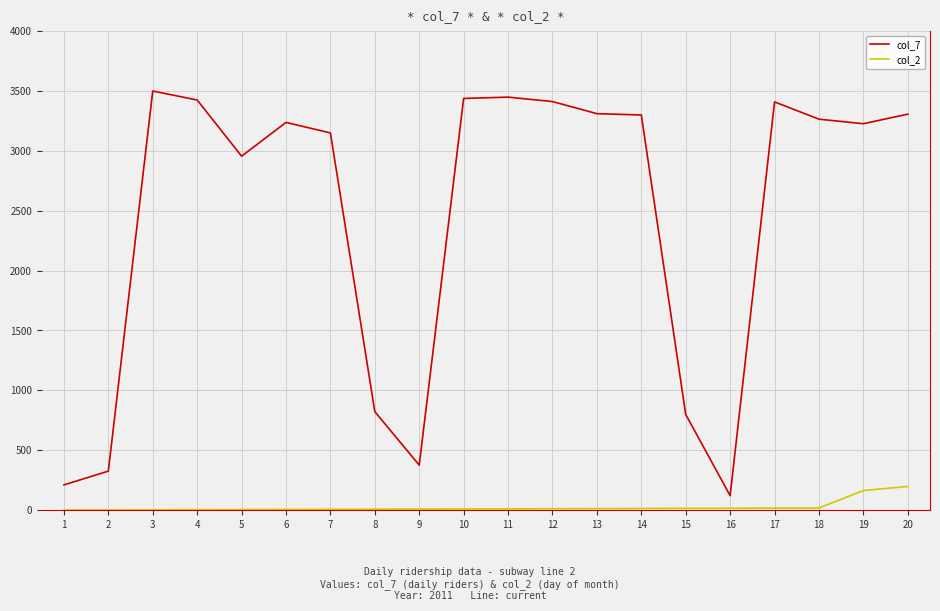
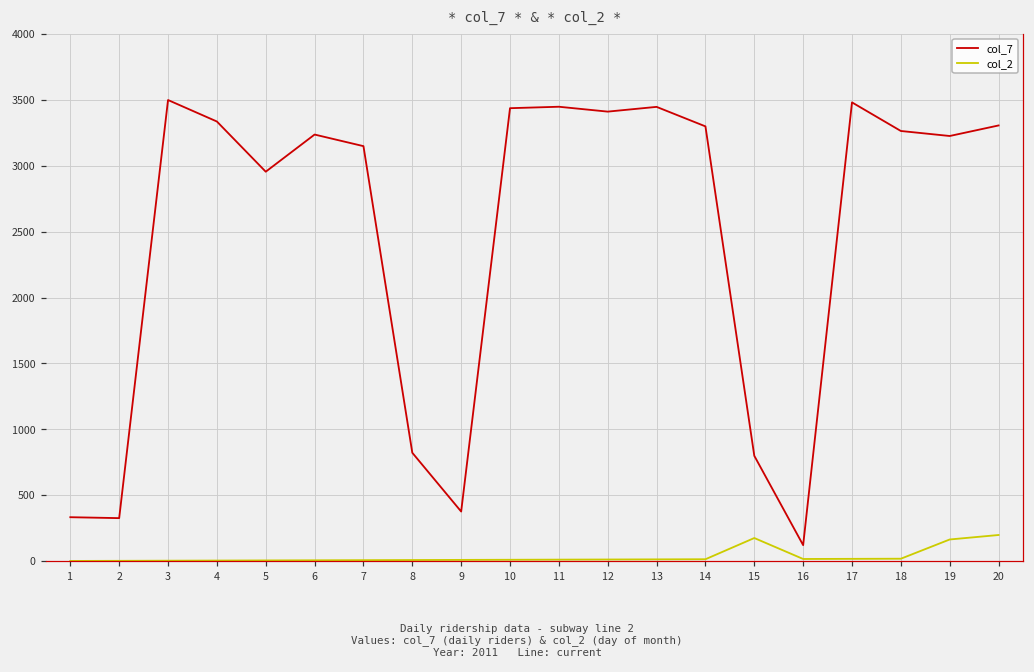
col_7, 1: 210 -> 330
col_7, 4: 3420 -> 3340
col_7, 13: 3310 -> 3450
col_2, 15: 20 -> 180
col_7, 17: 3410 -> 3480
